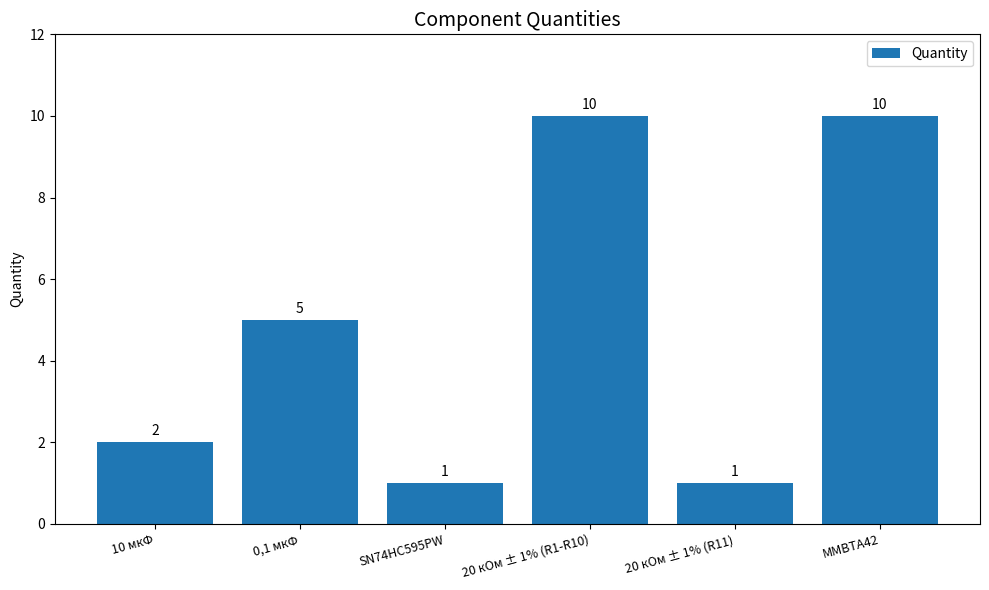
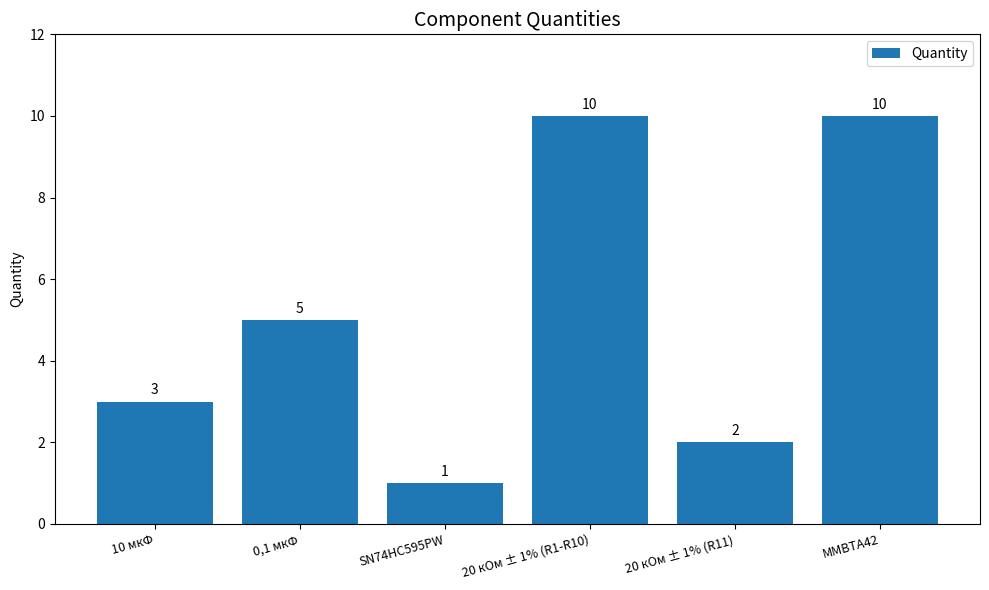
10 мкФ: 2 -> 3
20 кОм ± 1% (R11): 1 -> 2
